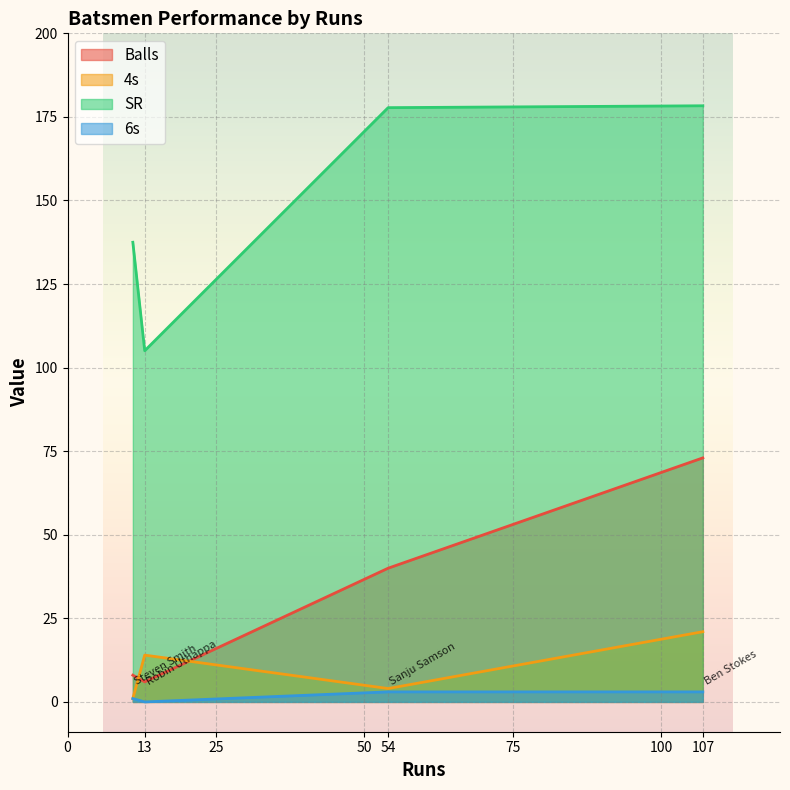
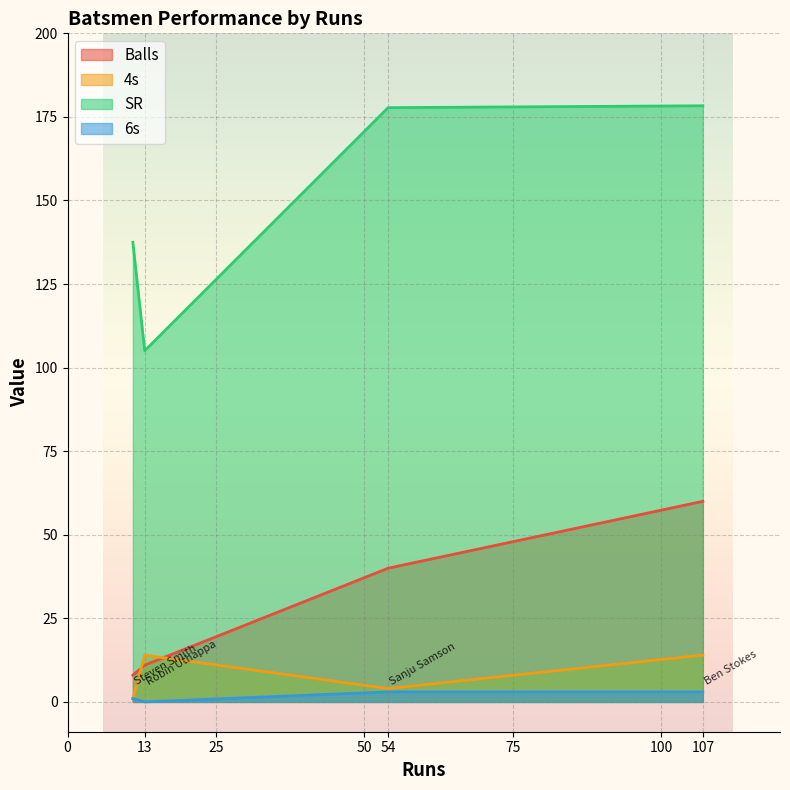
Balls, 13: 6 -> 11
Balls, 107: 73 -> 60
4s, 107: 21 -> 14
